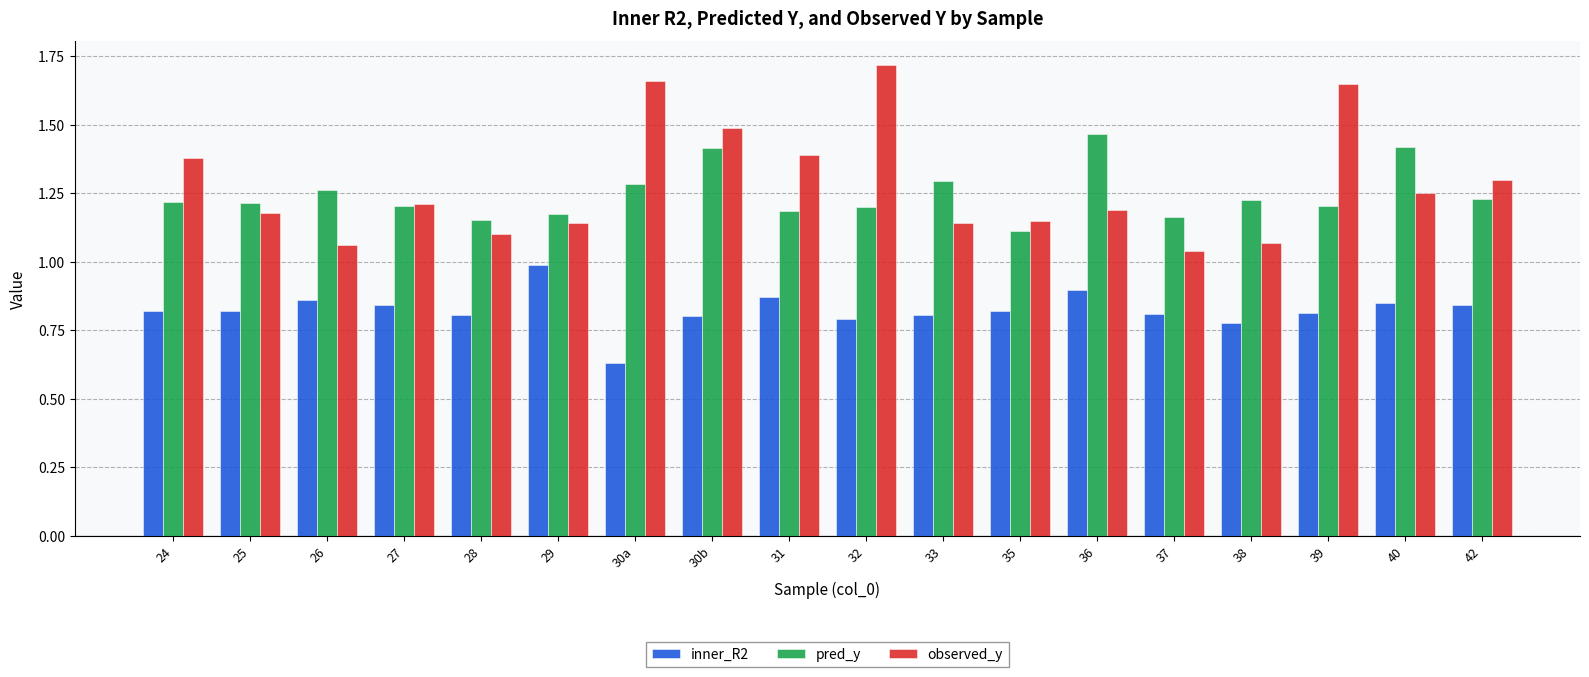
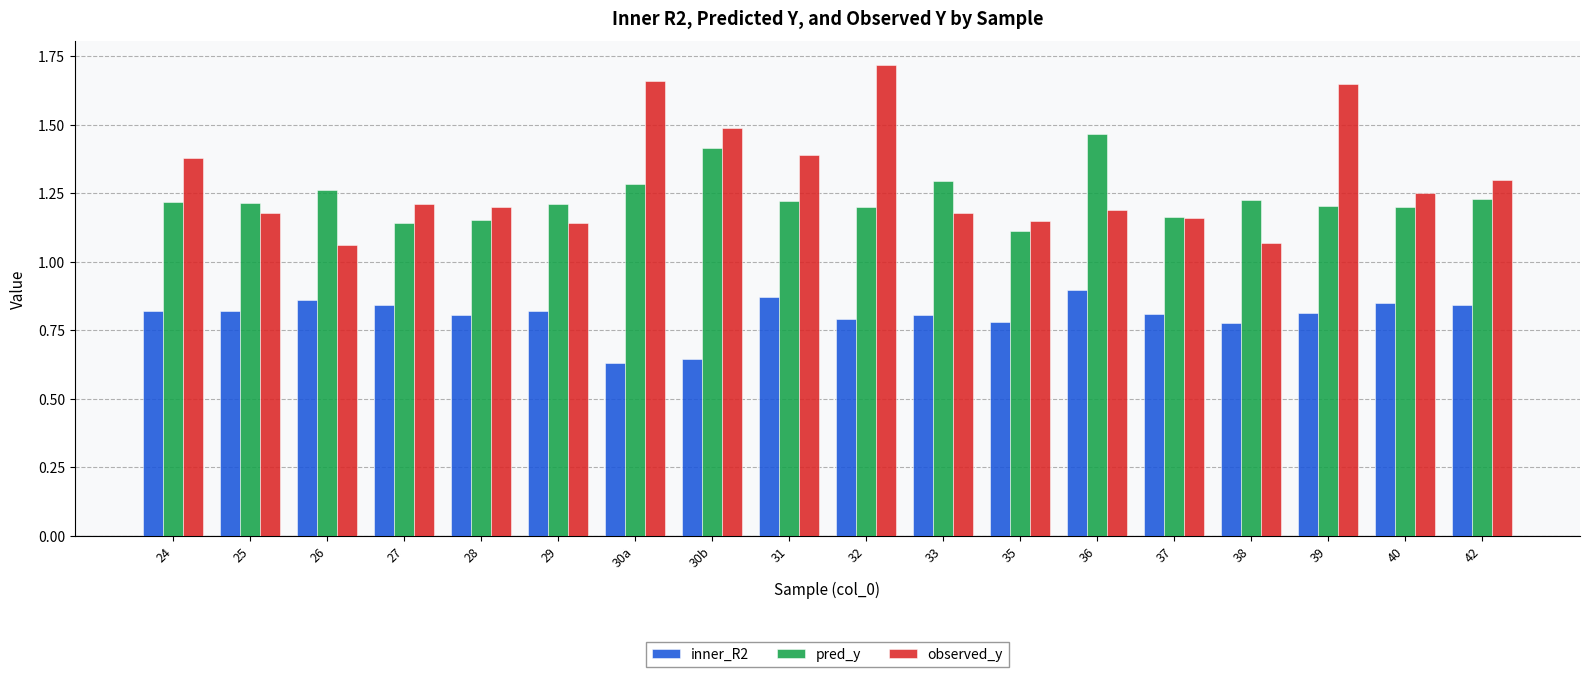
pred_y, 27: 1.20 -> 1.14
observed_y, 28: 1.1 -> 1.2
inner_R2, 29: 0.99 -> 0.82
pred_y, 29: 1.17 -> 1.21
inner_R2, 30b: 0.80 -> 0.65
pred_y, 31: 1.19 -> 1.22
observed_y, 33: 1.14 -> 1.18
inner_R2, 35: 0.82 -> 0.78
observed_y, 37: 1.04 -> 1.16
pred_y, 40: 1.42 -> 1.20
